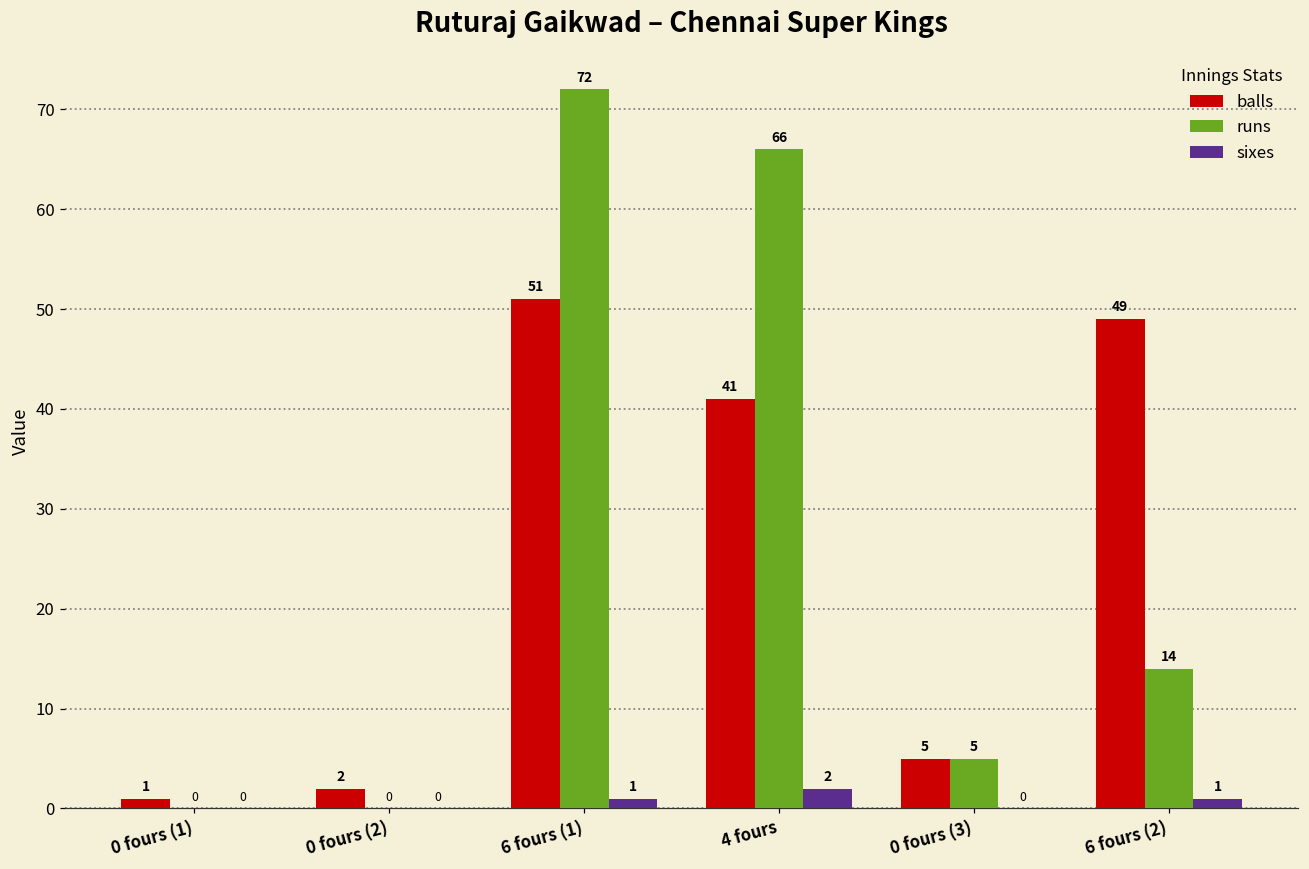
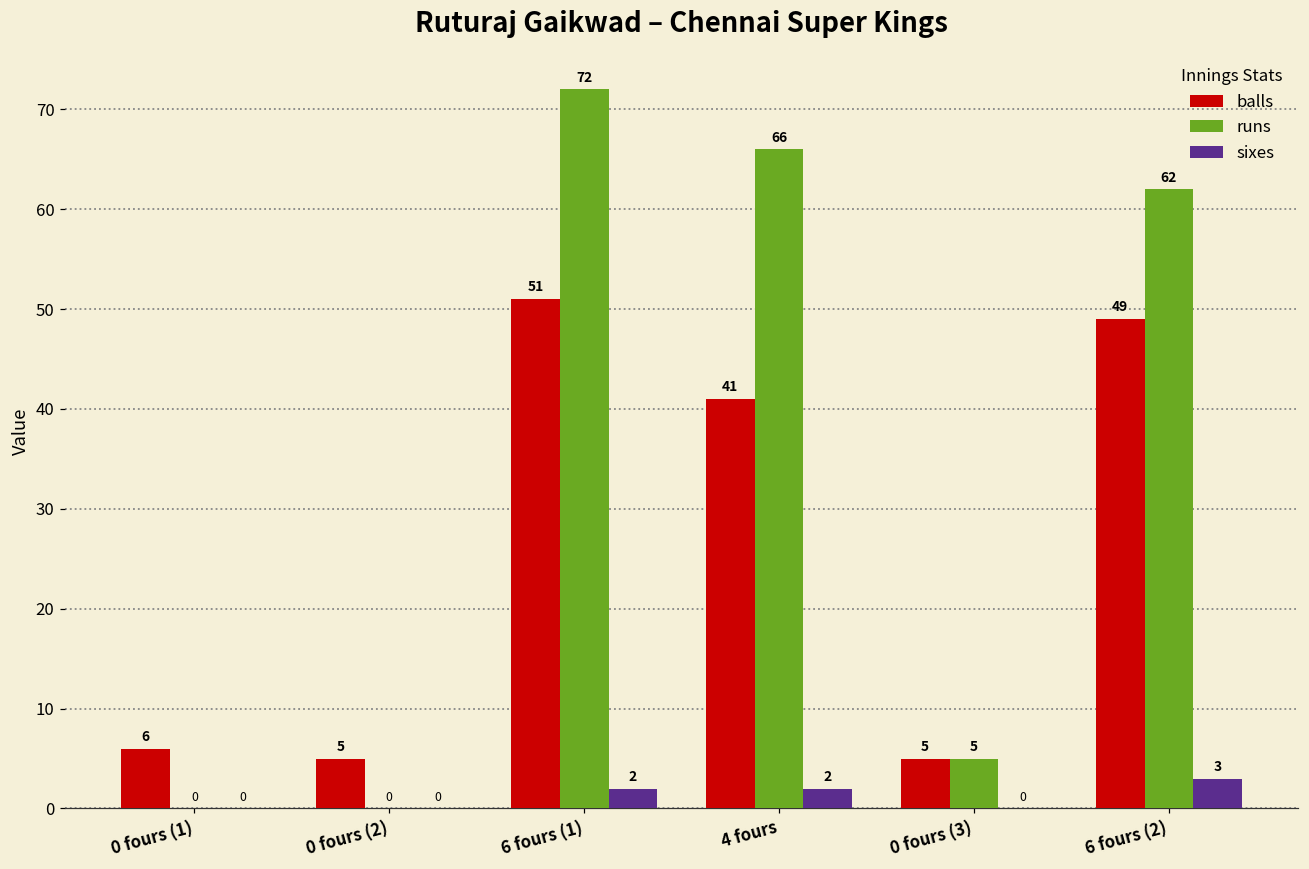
balls, 0 fours (1): 1 -> 6
balls, 0 fours (2): 2 -> 5
sixes, 6 fours (1): 1 -> 2
runs, 6 fours (2): 14 -> 62
sixes, 6 fours (2): 1 -> 3
